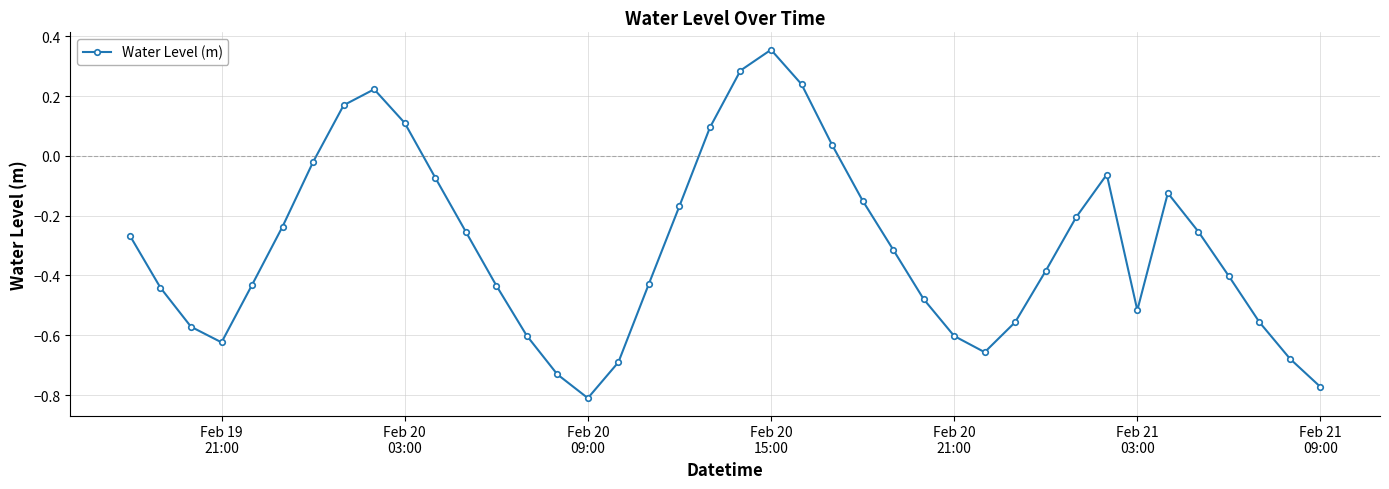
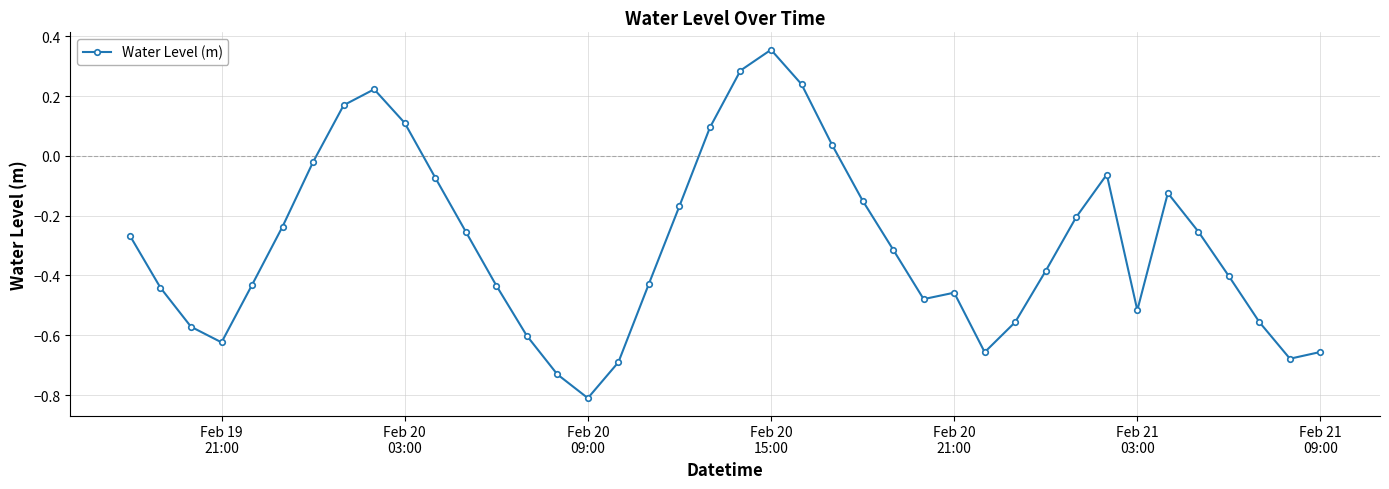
Feb 20 21:00: -0.60 -> -0.46
Feb 21 09:00: -0.77 -> -0.66
